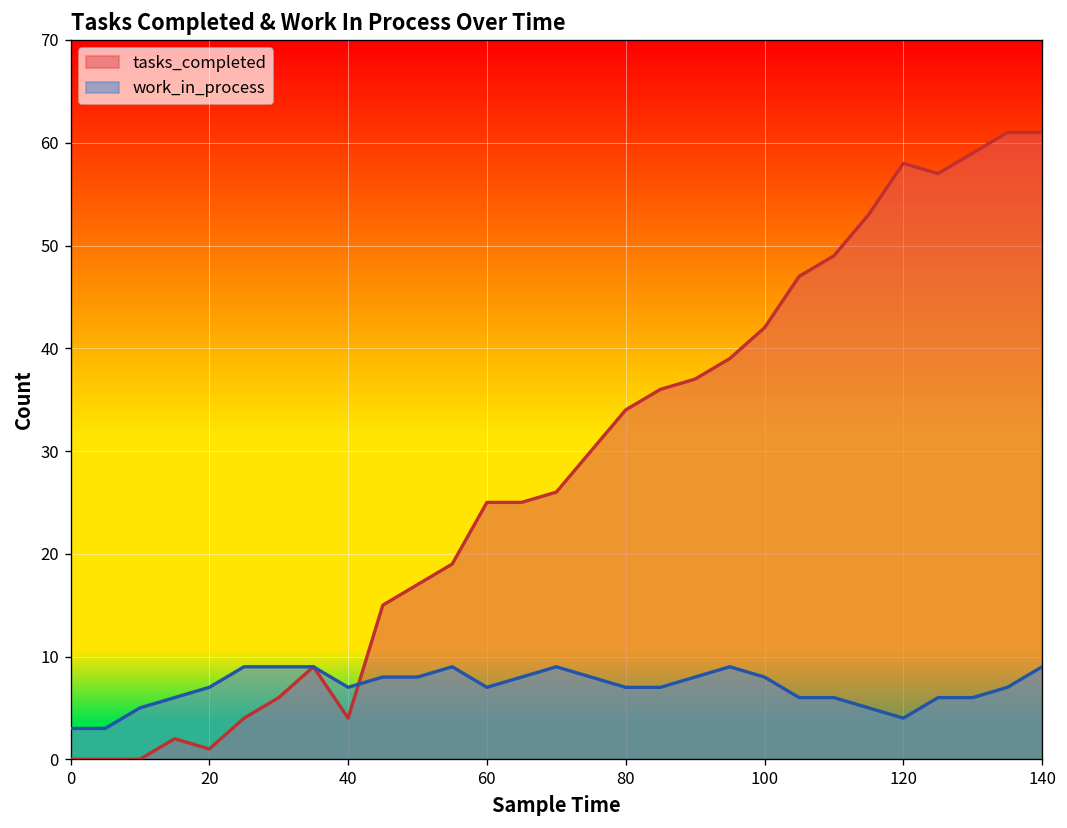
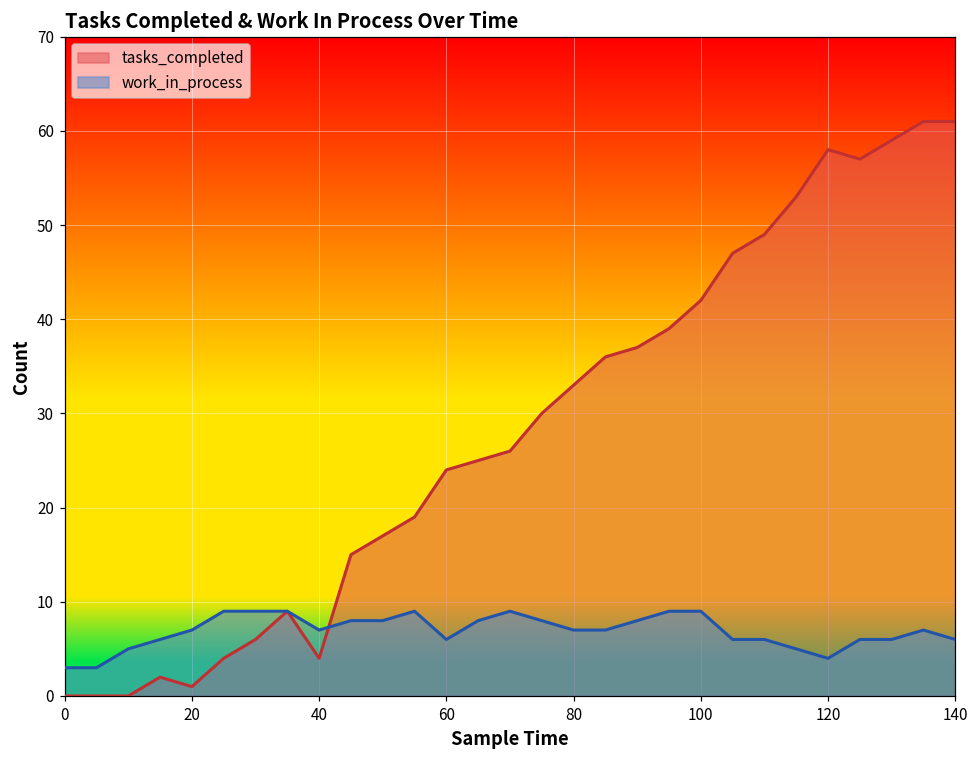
tasks_completed, 60: 25 -> 24
work_in_process, 60: 7 -> 6
tasks_completed, 80: 34 -> 33
work_in_process, 100: 8 -> 9
work_in_process, 140: 9 -> 6
